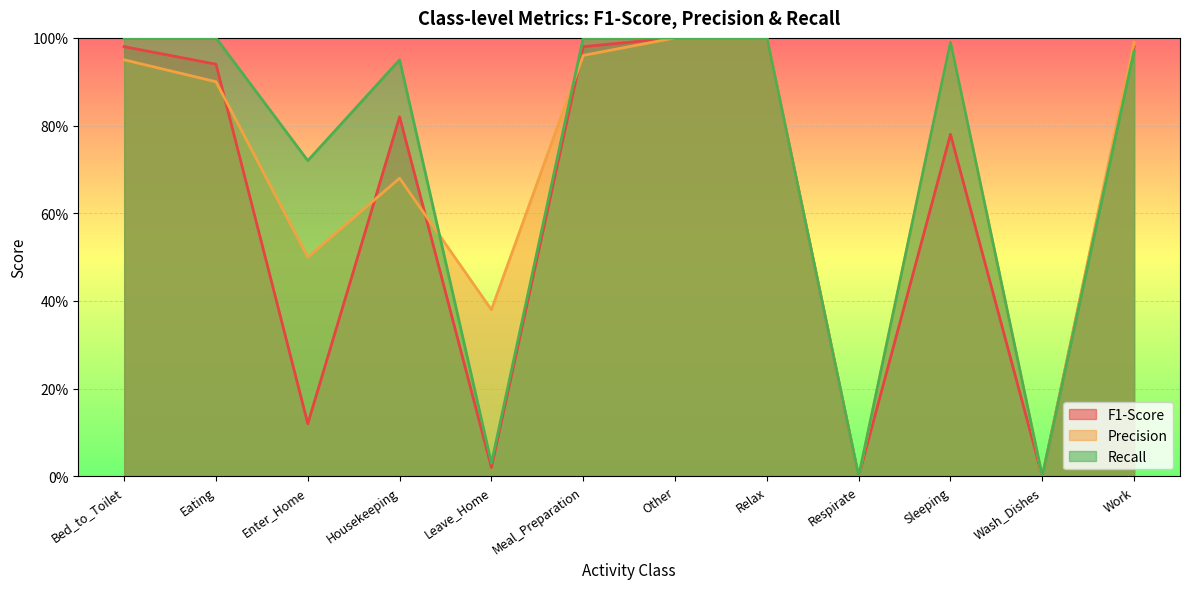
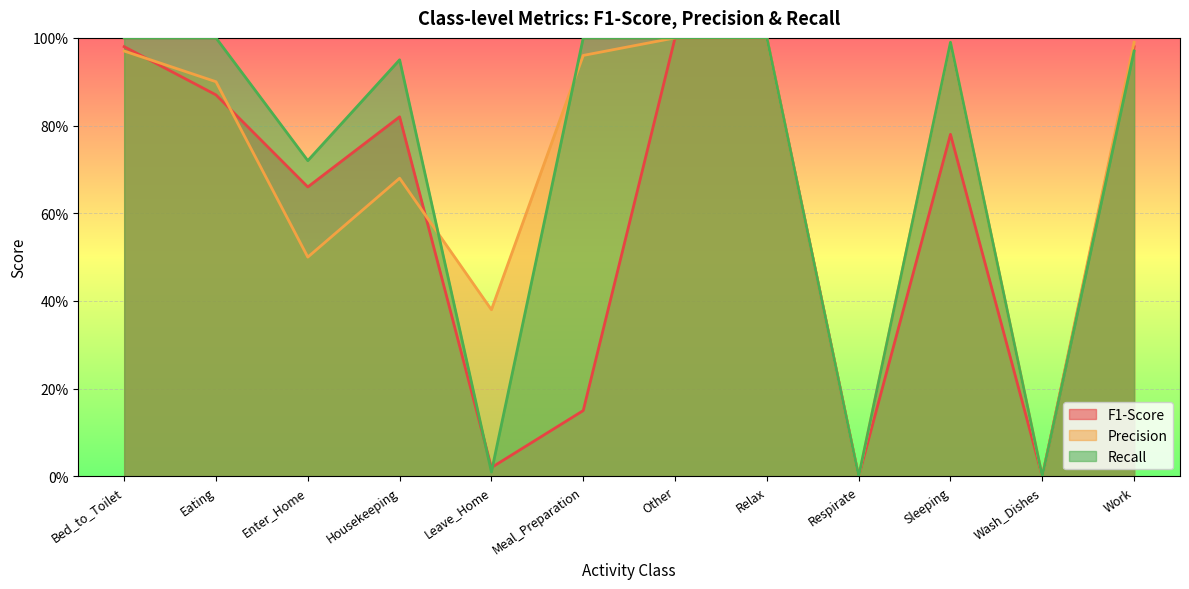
Precision, Bed_to_Toilet: 95% -> 97%
F1-Score, Eating: 94% -> 87%
F1-Score, Enter_Home: 12% -> 66%
Recall, Leave_Home: 3% -> 1%
F1-Score, Meal_Preparation: 98% -> 15%
